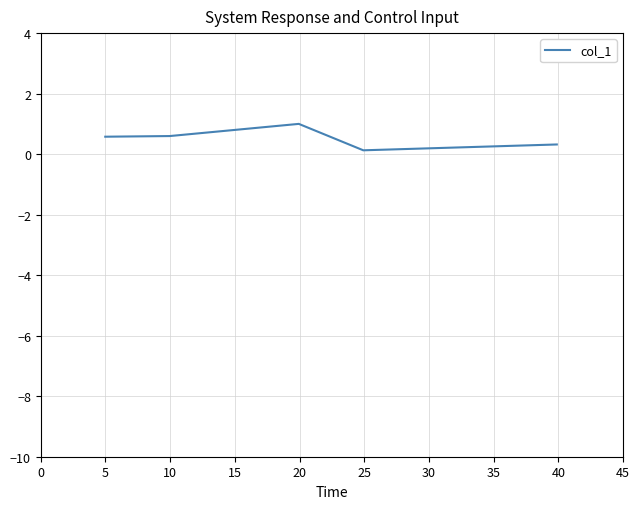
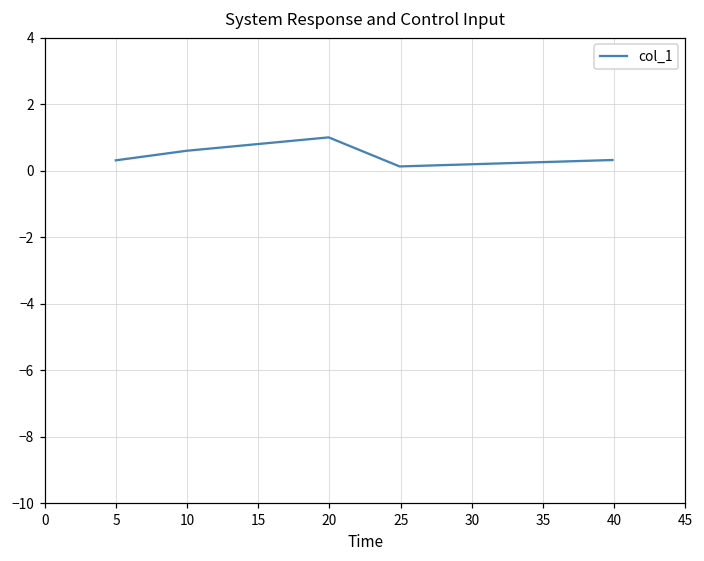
5: 0.6 -> 0.3
